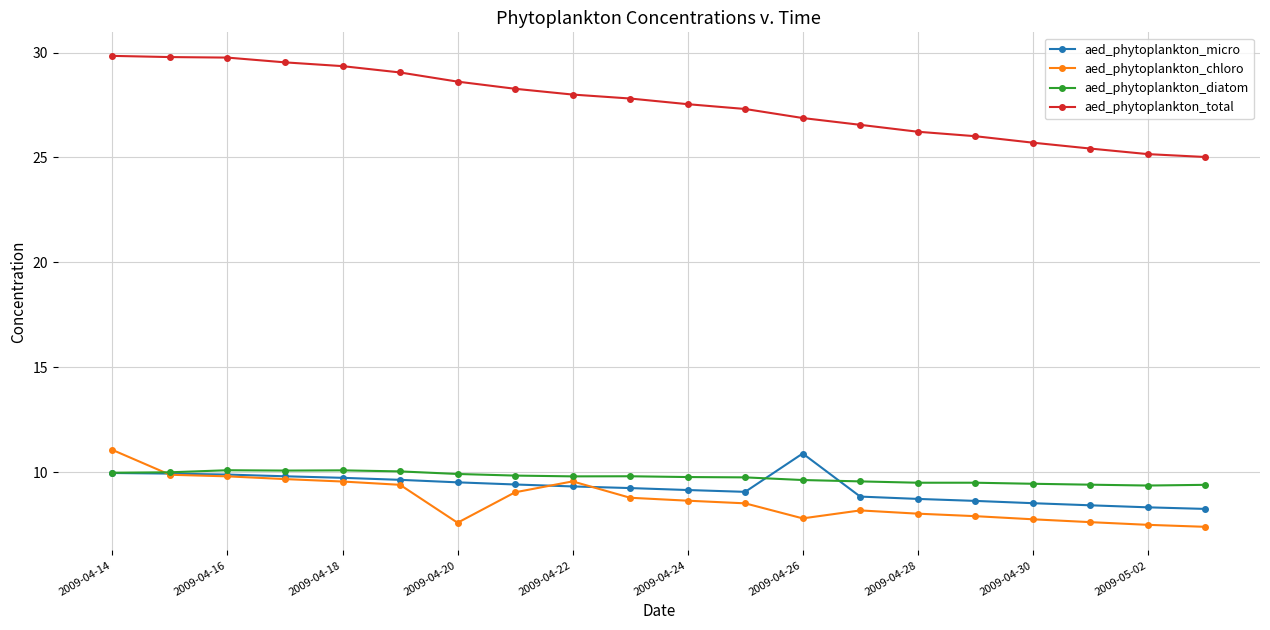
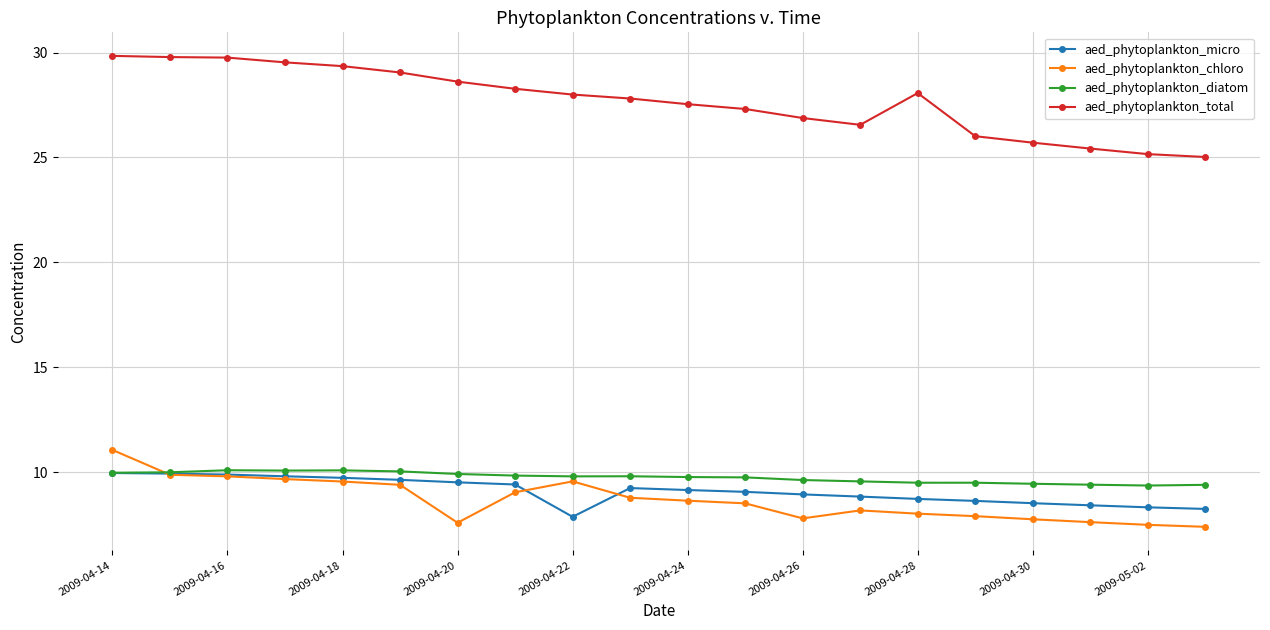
aed_phytoplankton_micro, 2009-04-22: 9.3 -> 7.9
aed_phytoplankton_micro, 2009-04-26: 10.9 -> 8.9
aed_phytoplankton_total, 2009-04-28: 26.2 -> 28.1
